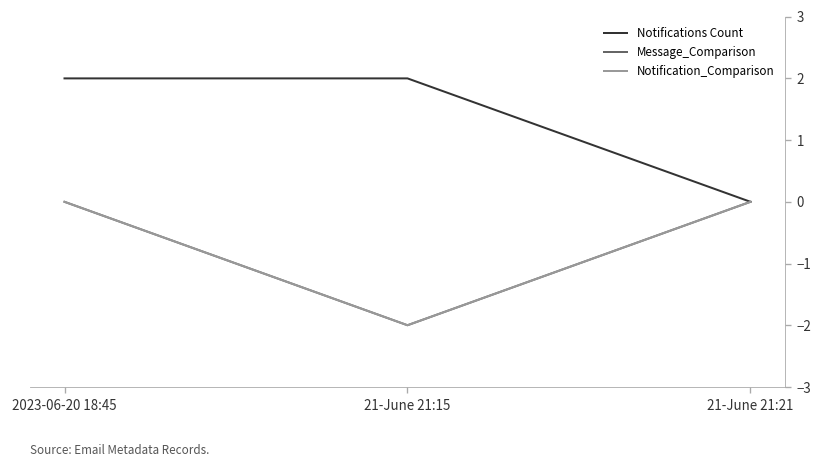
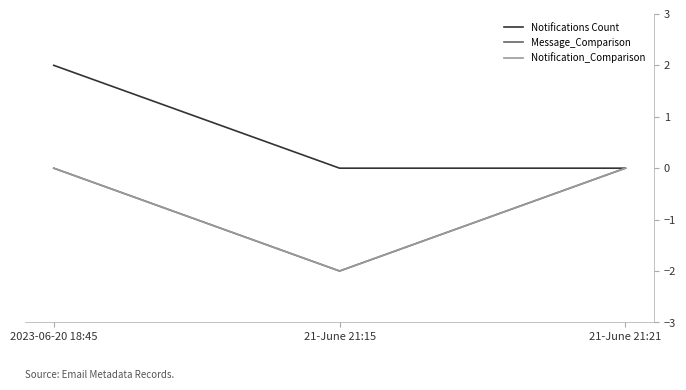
Notifications Count, 21-June 21:15: 2 -> 0
